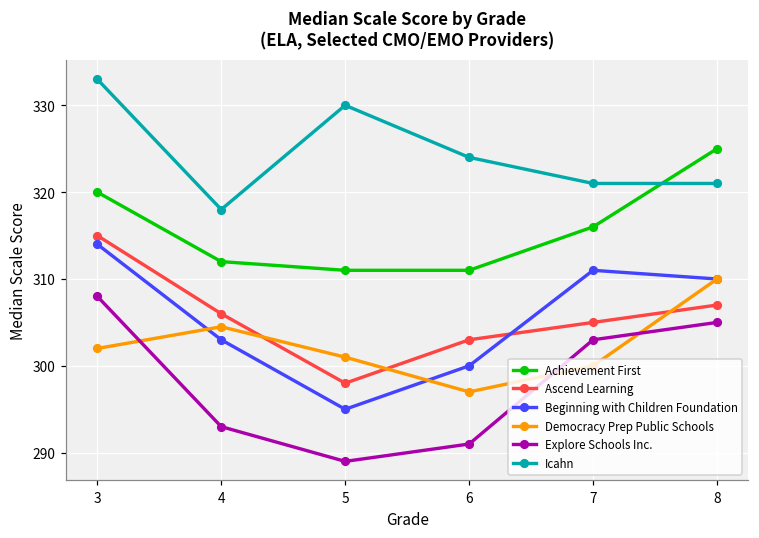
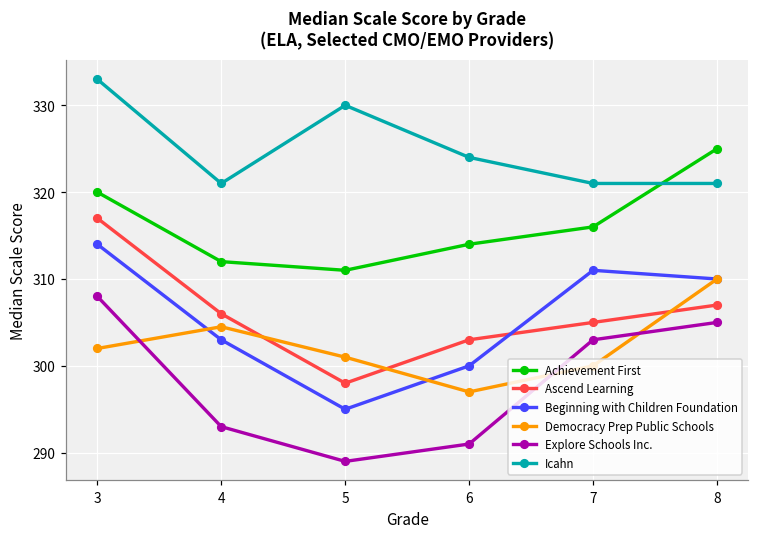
Ascend Learning, 3: 315 -> 317
Icahn, 4: 318 -> 321
Achievement First, 6: 311 -> 314
